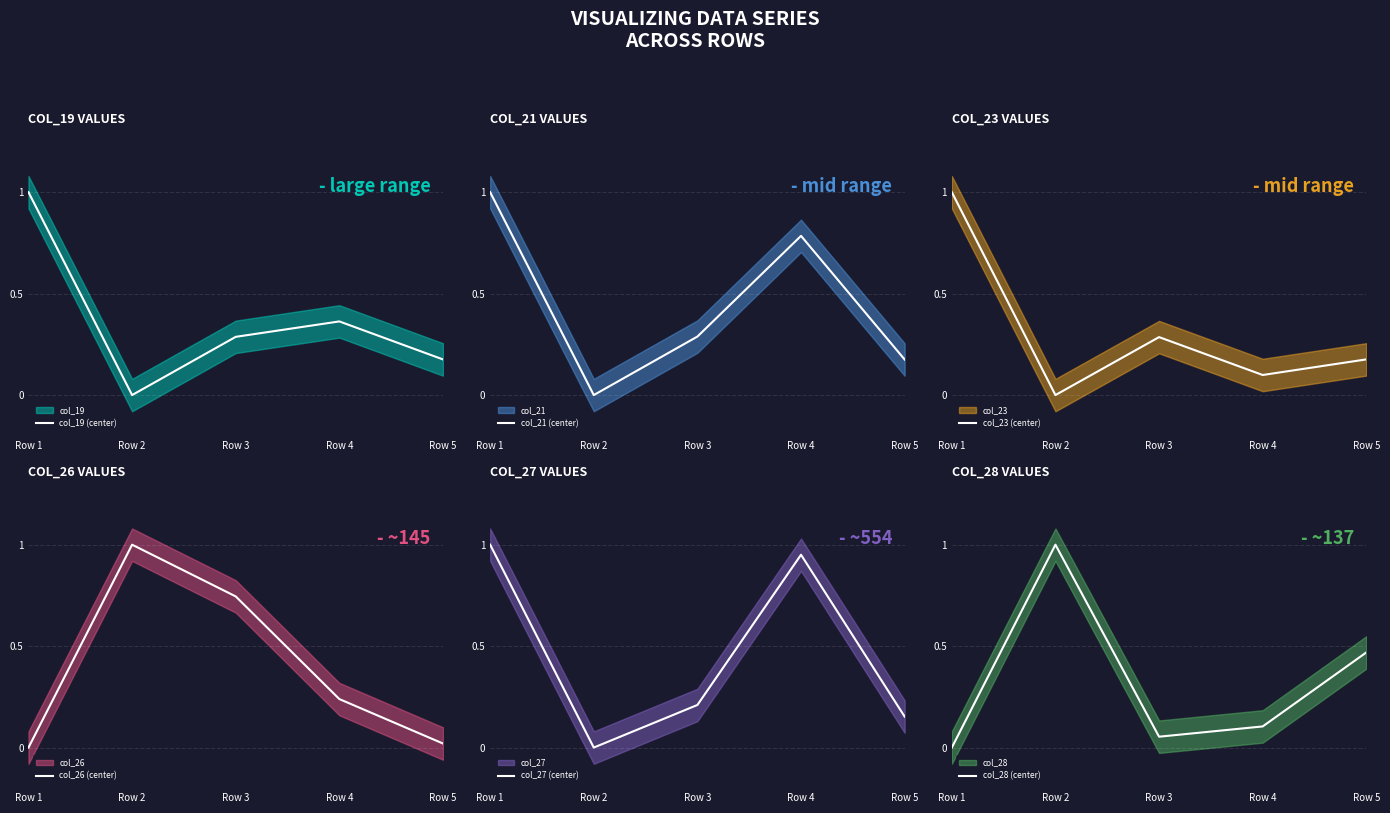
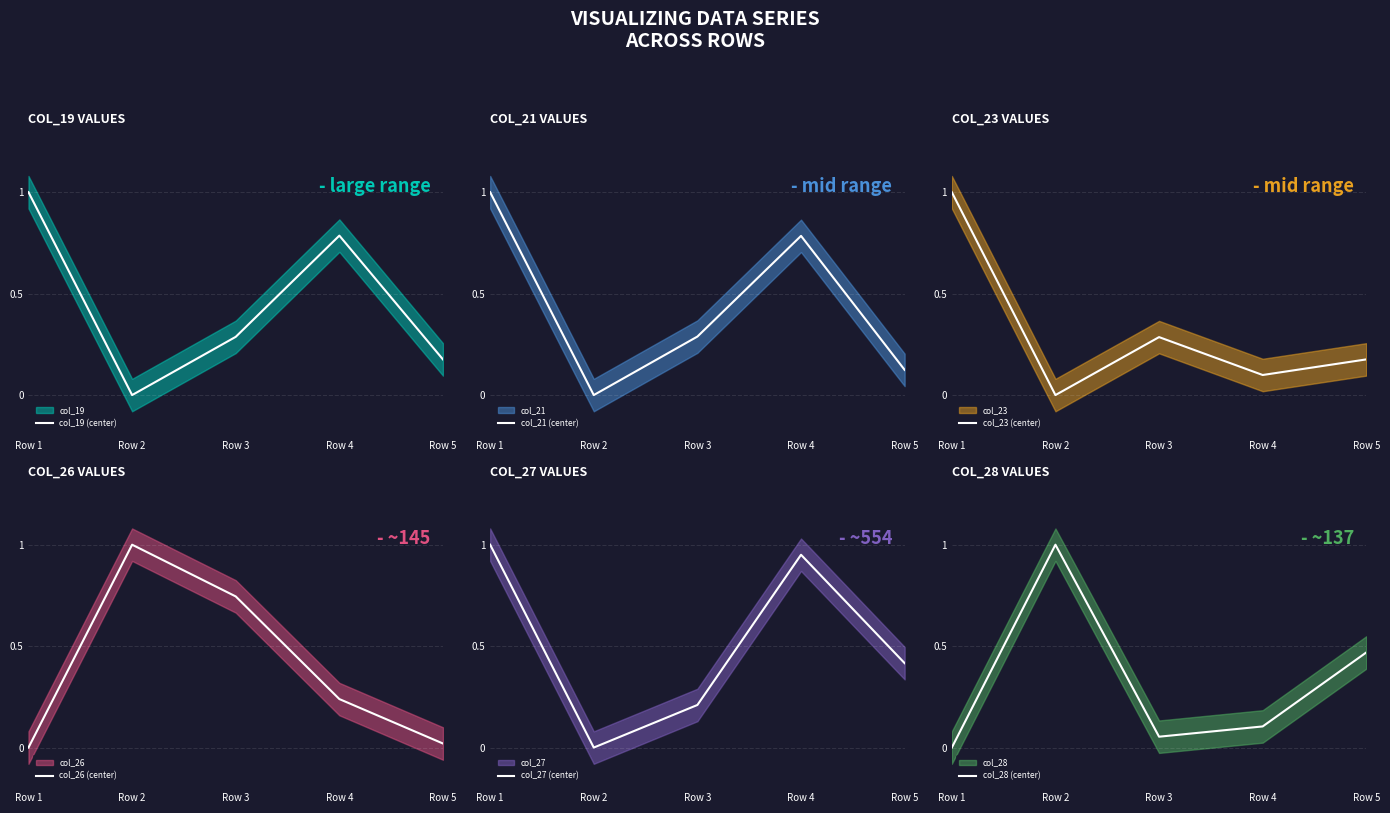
COL_19 VALUES, col_19 (center), Row 4: 0.36 -> 0.79
COL_21 VALUES, col_21 (center), Row 5: 0.18 -> 0.12
COL_27 VALUES, col_27 (center), Row 5: 0.15 -> 0.42
